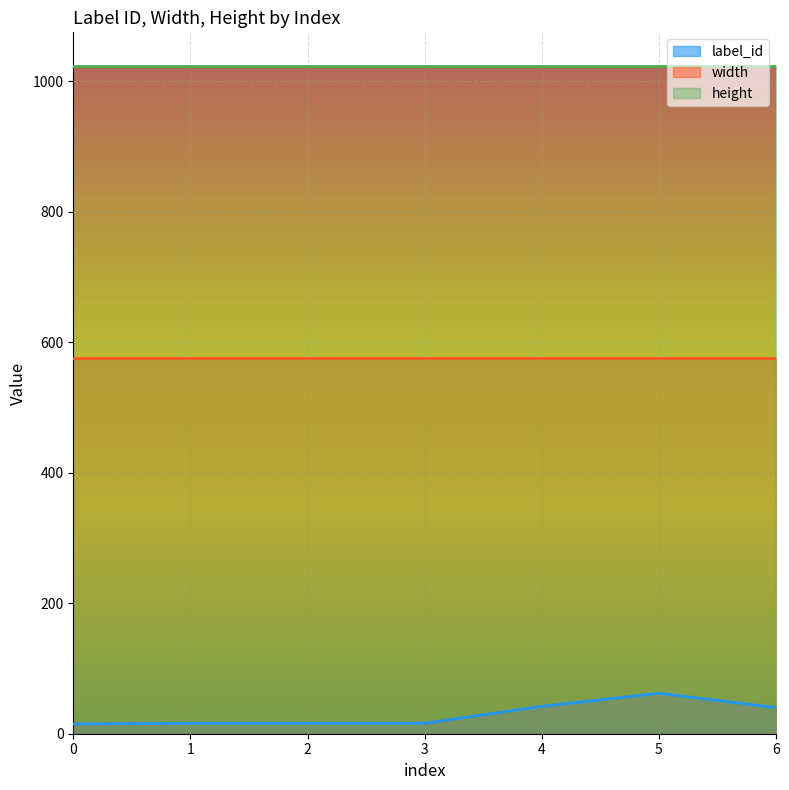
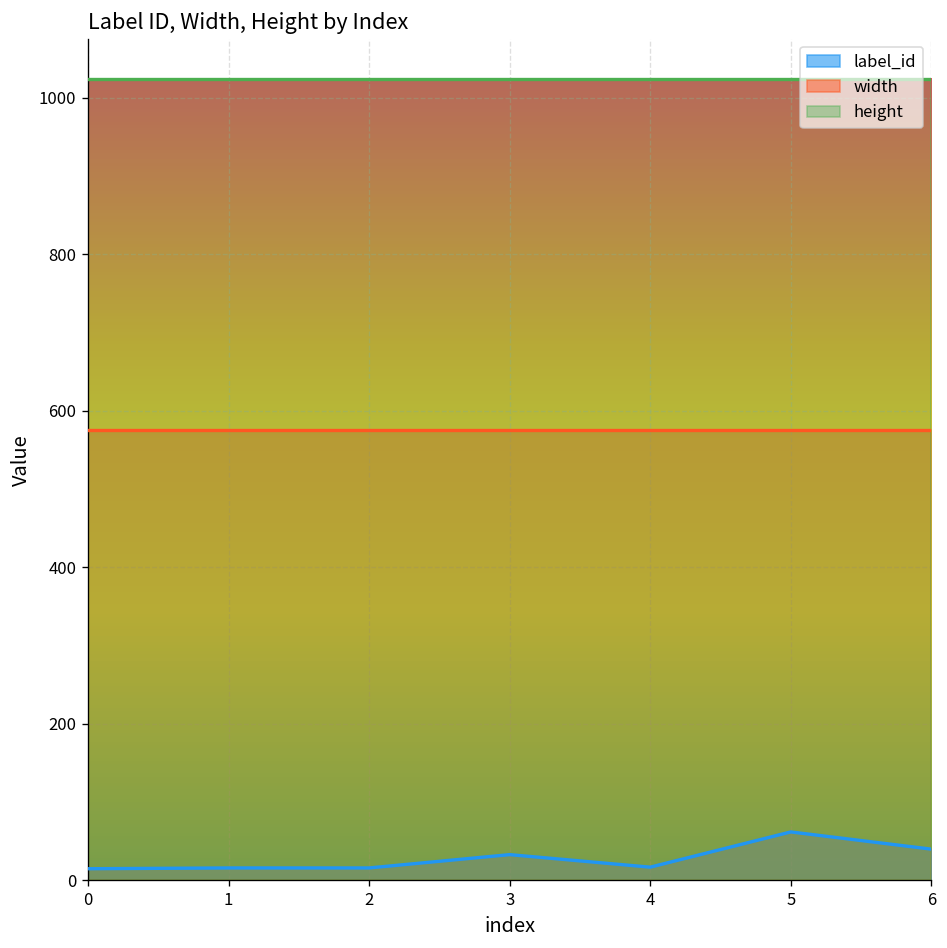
label_id, 3: 20 -> 30
label_id, 4: 40 -> 20
